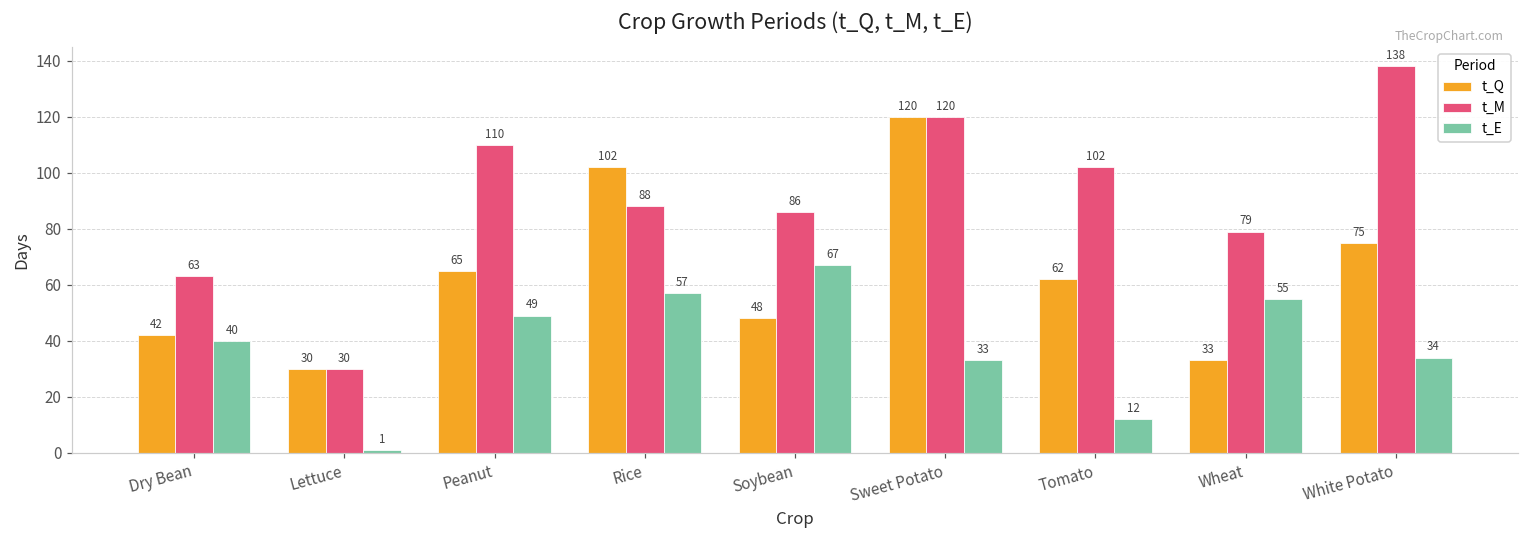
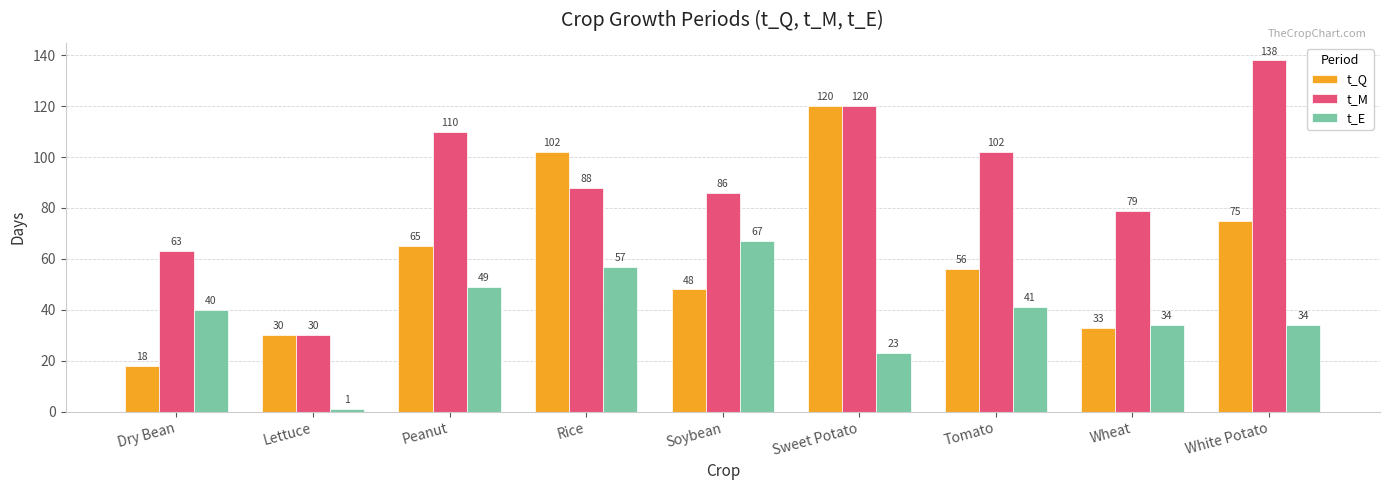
t_Q, Dry Bean: 42 -> 18
t_E, Sweet Potato: 33 -> 23
t_Q, Tomato: 62 -> 56
t_E, Tomato: 12 -> 41
t_E, Wheat: 55 -> 34
